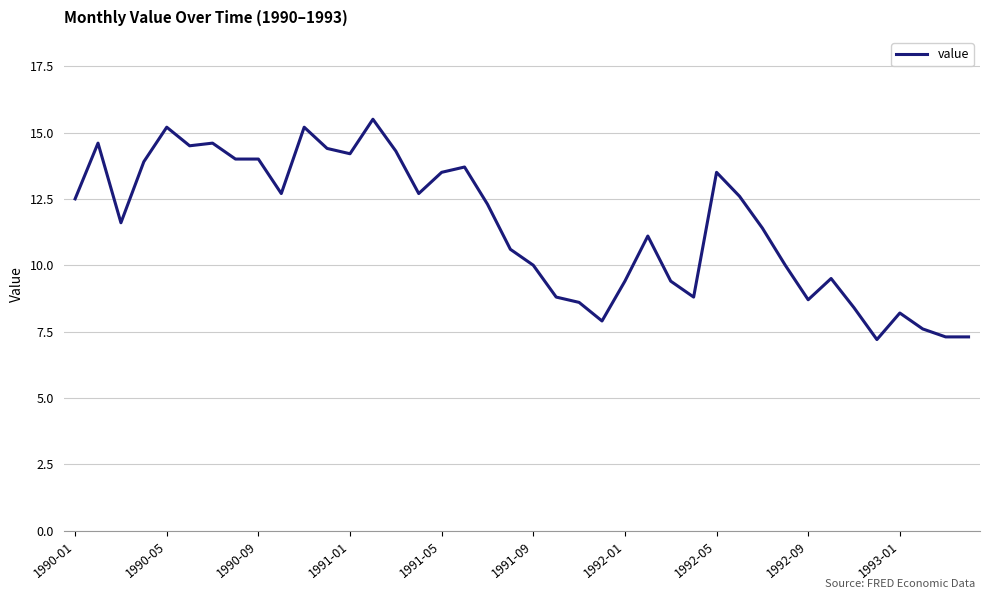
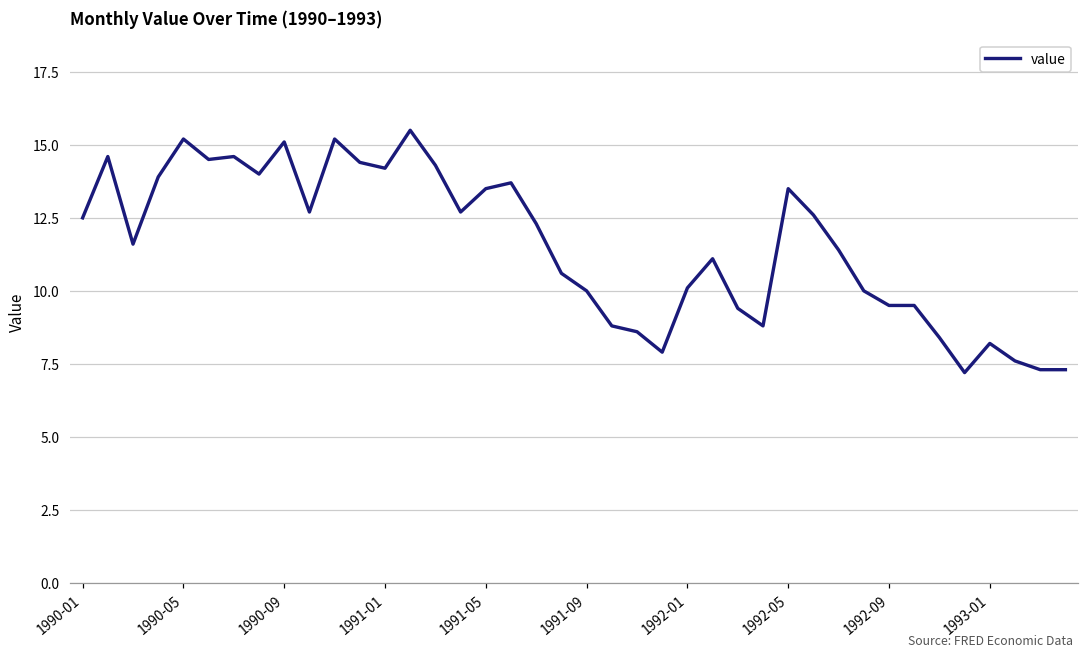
1990-09: 14.0 -> 15.1
1992-01: 9.4 -> 10.1
1992-09: 8.7 -> 9.5
